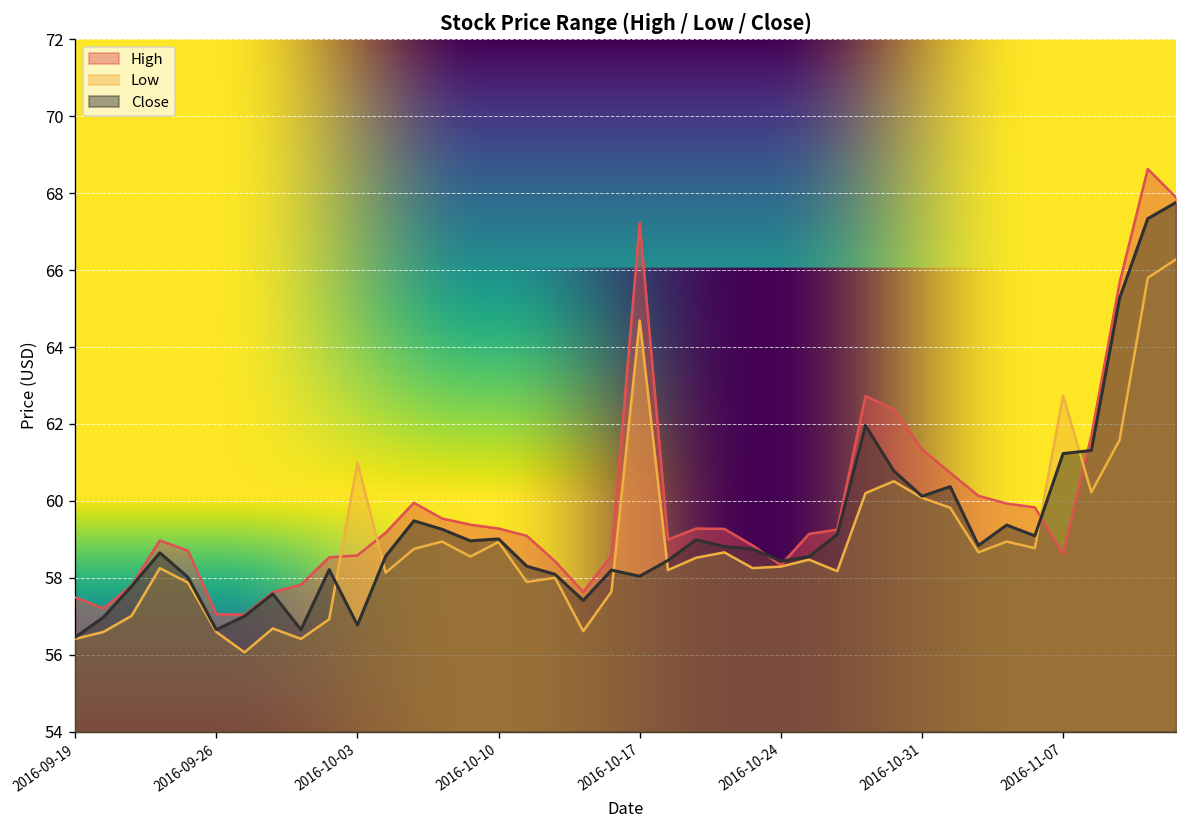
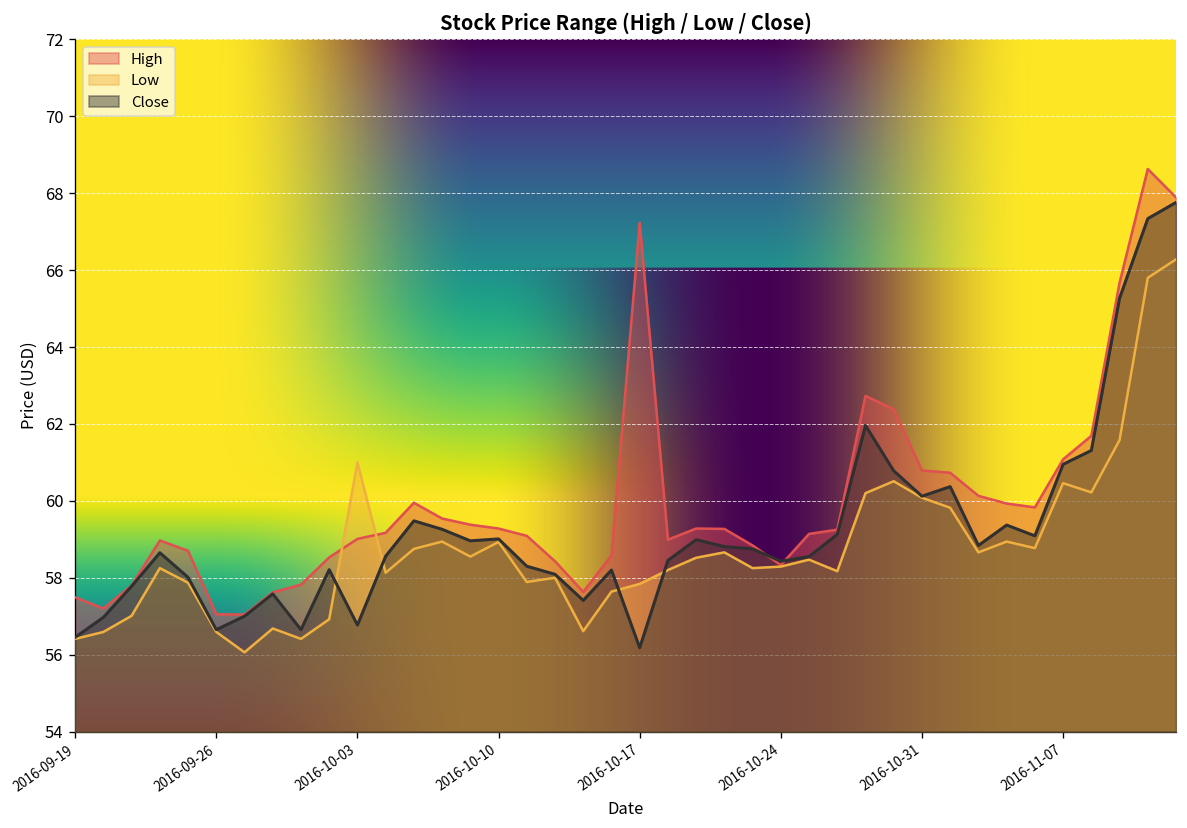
High, 2016-10-03: 58.6 -> 59.0
Low, 2016-10-17: 64.7 -> 57.8
Close, 2016-10-17: 58.0 -> 56.2
High, 2016-10-31: 61.3 -> 60.8
High, 2016-11-07: 58.6 -> 61.1
Low, 2016-11-07: 62.7 -> 60.5
Close, 2016-11-07: 61.2 -> 61.0
